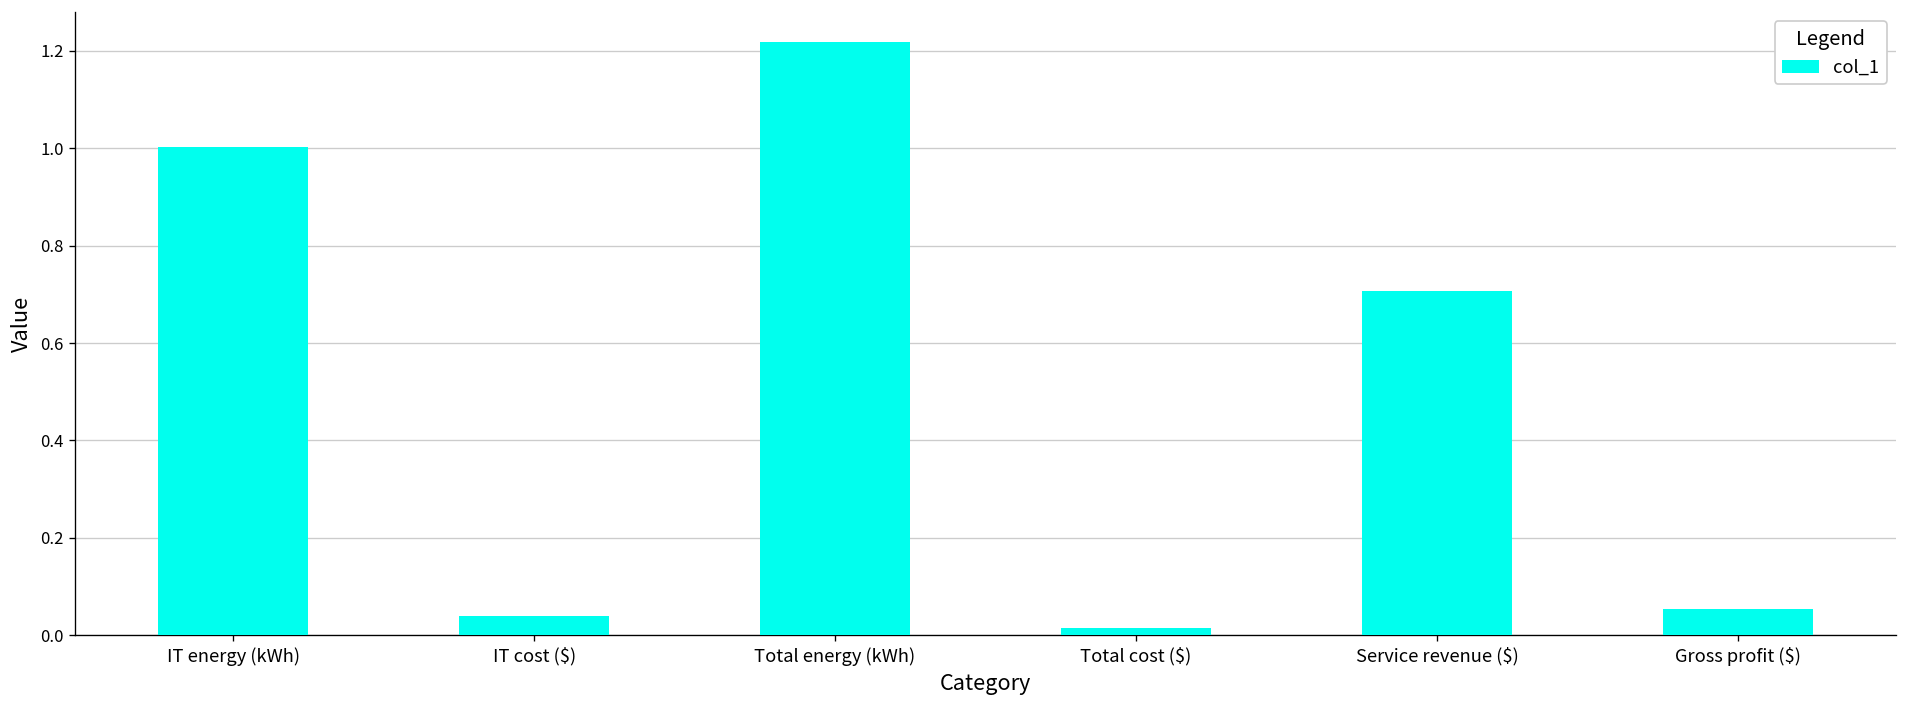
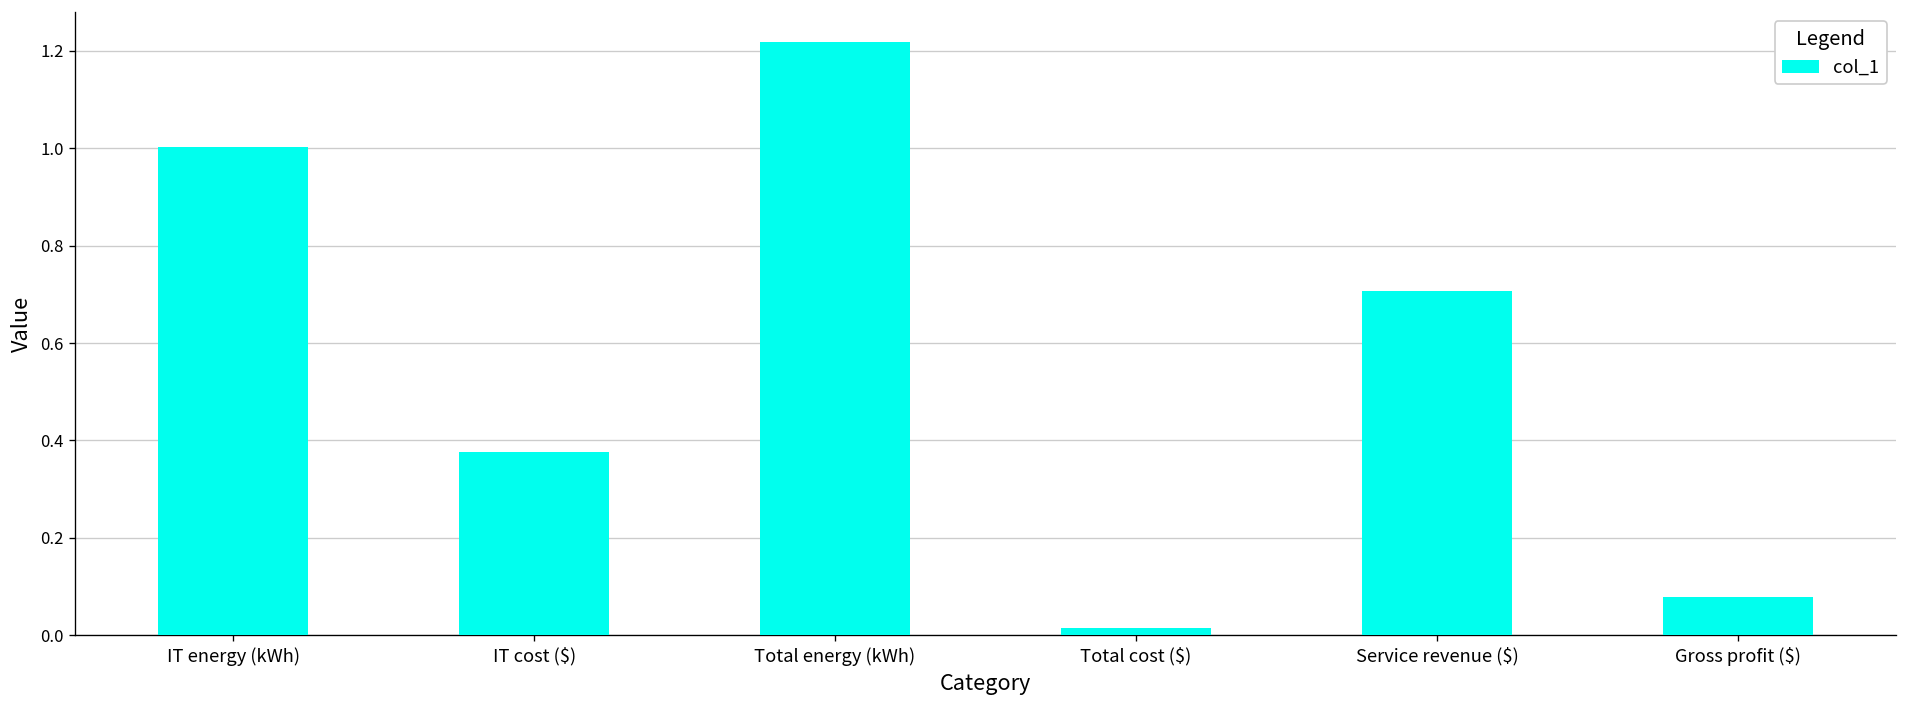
IT cost ($): 0.04 -> 0.38
Gross profit ($): 0.05 -> 0.08
